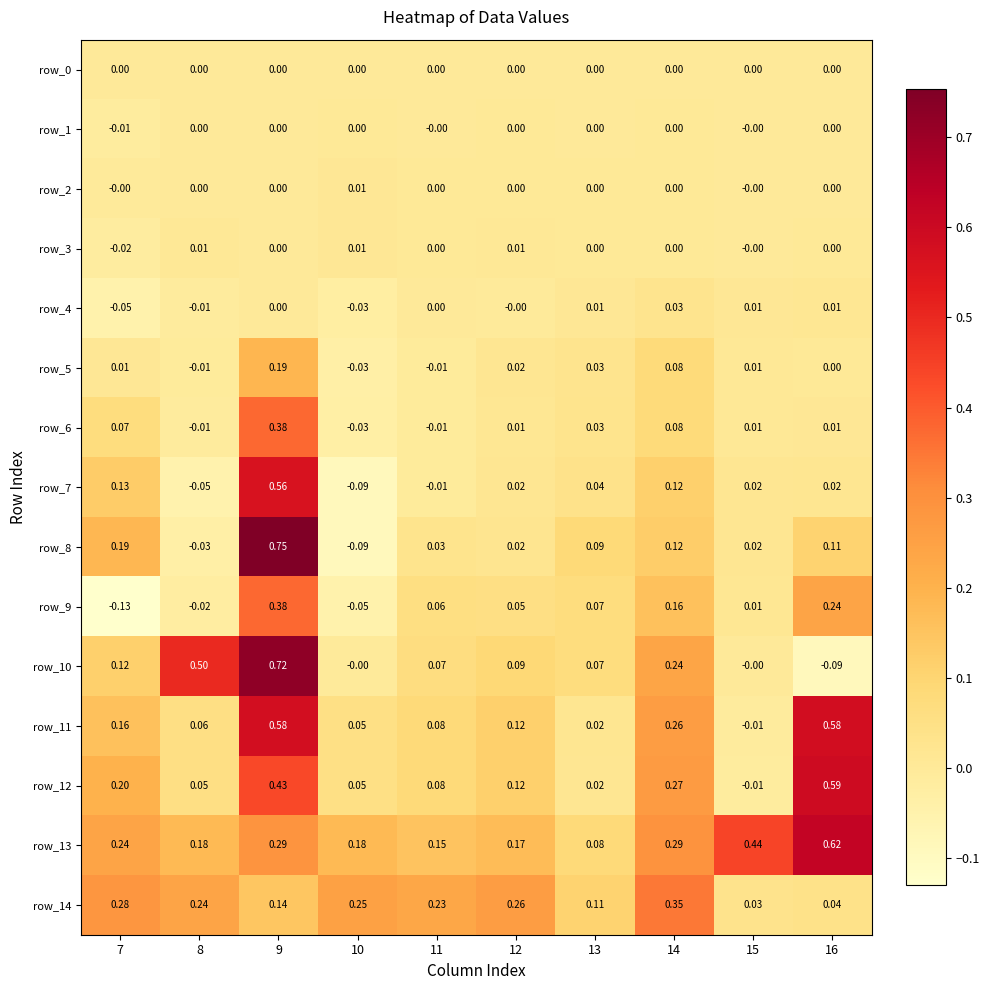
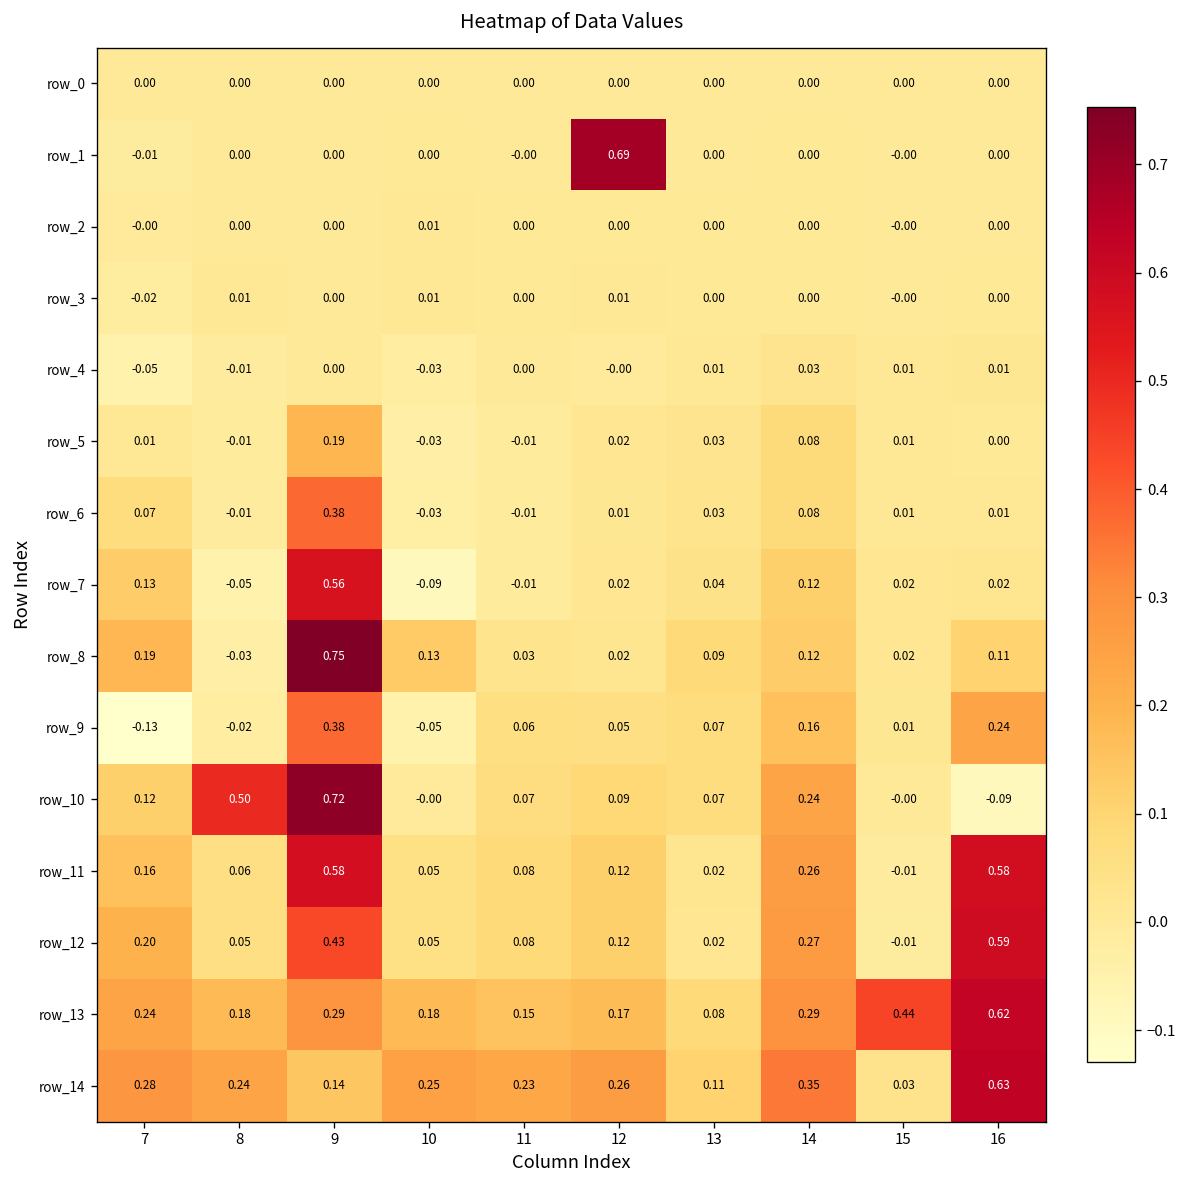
row_1, 12: 0.00 -> 0.69
row_8, 10: -0.09 -> 0.13
row_14, 16: 0.04 -> 0.63
